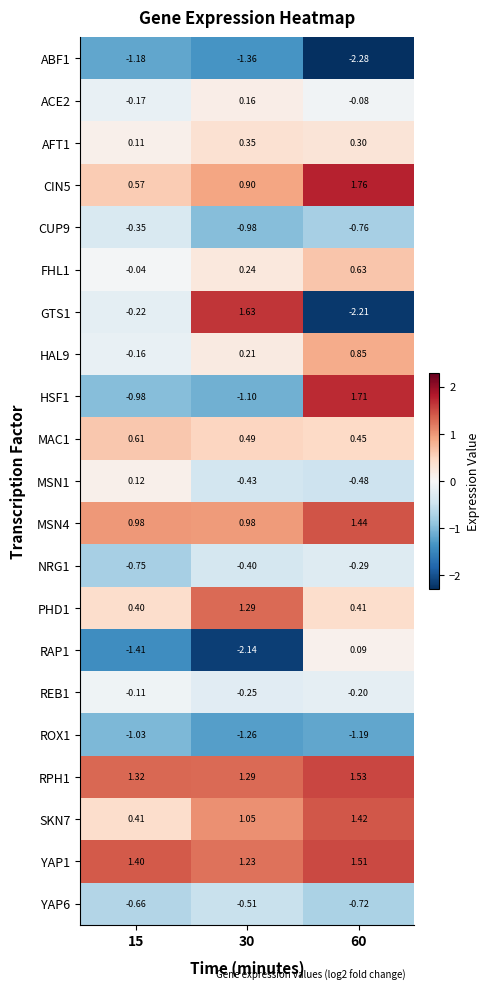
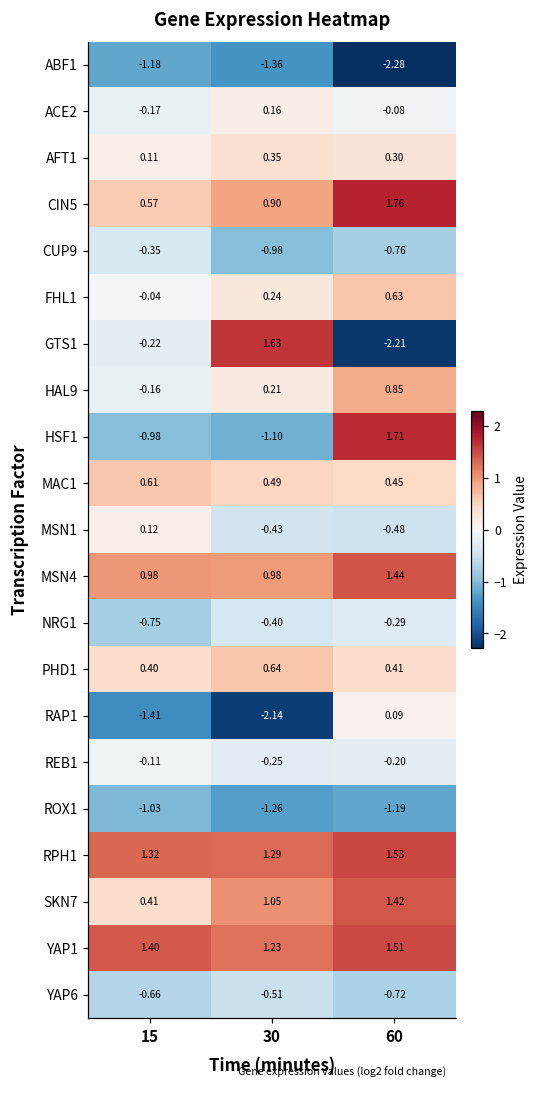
PHD1, 30: 1.29 -> 0.64
